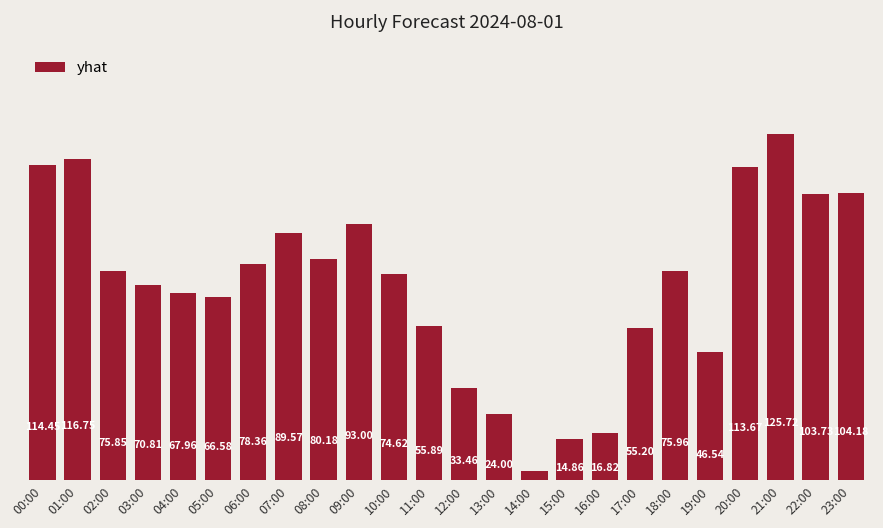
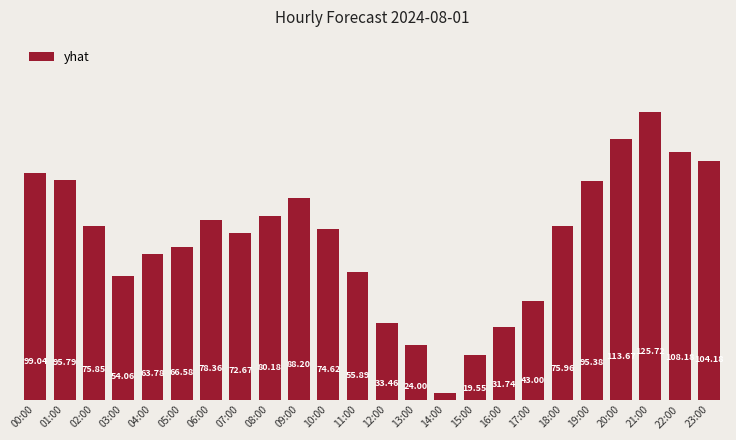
00:00: 114.45 -> 99.04
01:00: 116.75 -> 95.79
03:00: 70.81 -> 54.06
04:00: 67.96 -> 63.78
07:00: 89.57 -> 72.67
09:00: 93.00 -> 88.20
15:00: 14.86 -> 19.55
16:00: 16.82 -> 31.74
17:00: 55.20 -> 43.00
19:00: 46.54 -> 95.38
22:00: 103.73 -> 108.18
